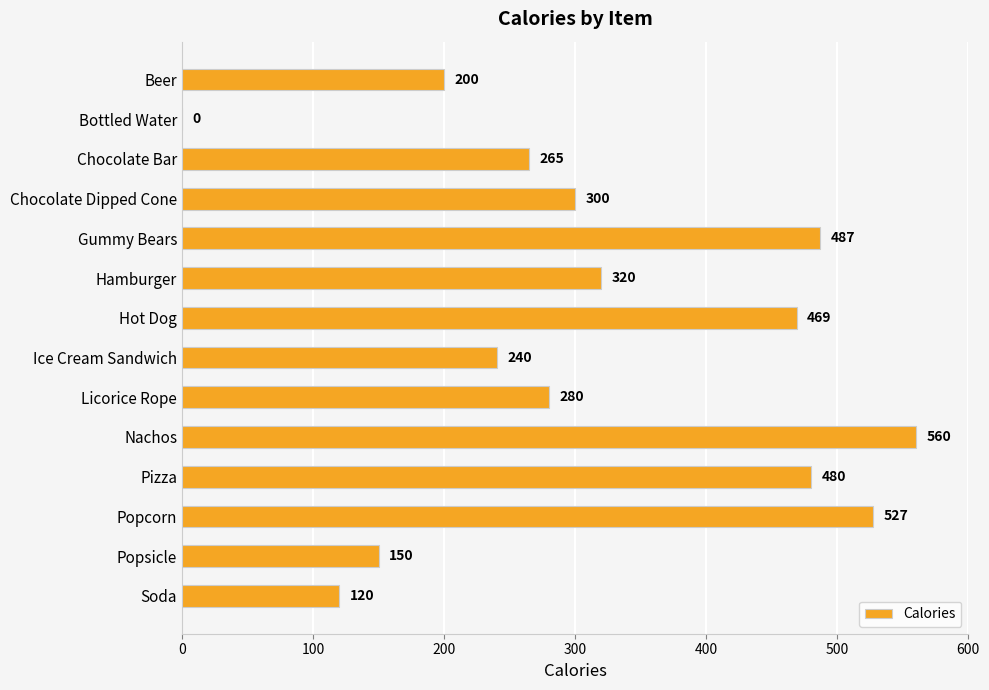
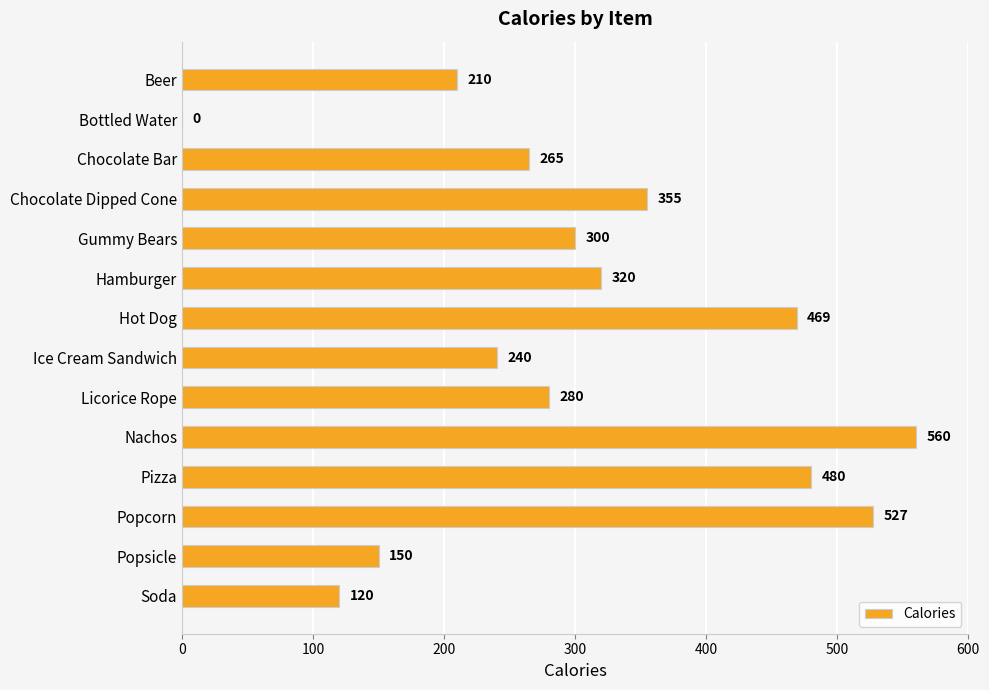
Beer: 200 -> 210
Chocolate Dipped Cone: 300 -> 355
Gummy Bears: 487 -> 300
